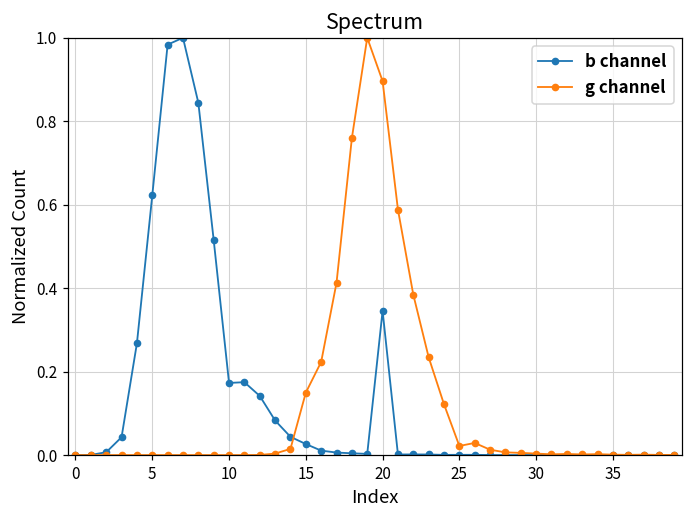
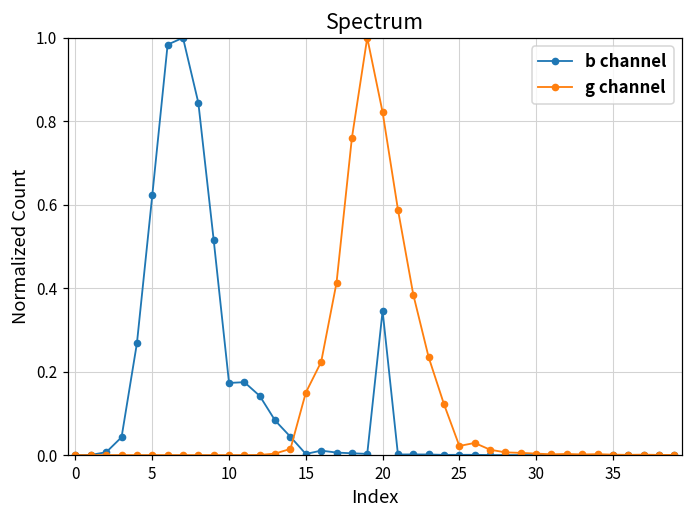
b channel, 15: 0.03 -> 0.00
g channel, 20: 0.90 -> 0.82
